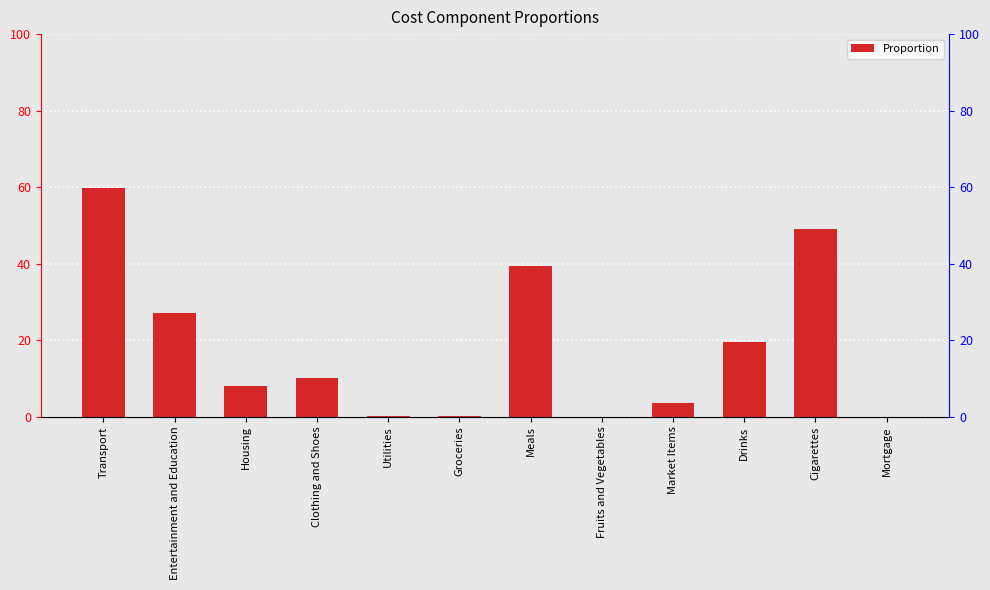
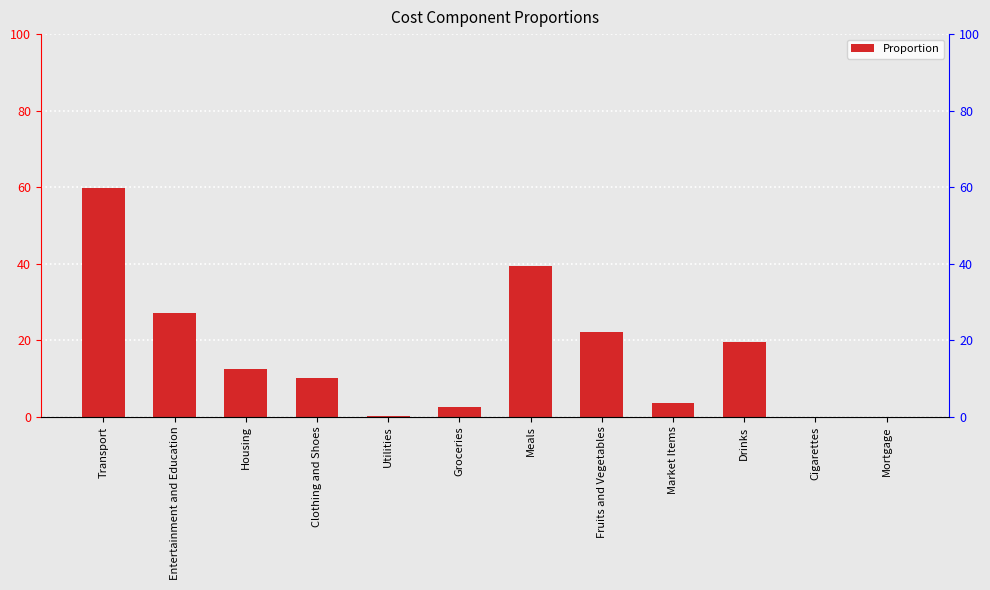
Housing: 8 -> 12
Groceries: 0 -> 3
Fruits and Vegetables: 0 -> 22
Cigarettes: 49 -> 0
